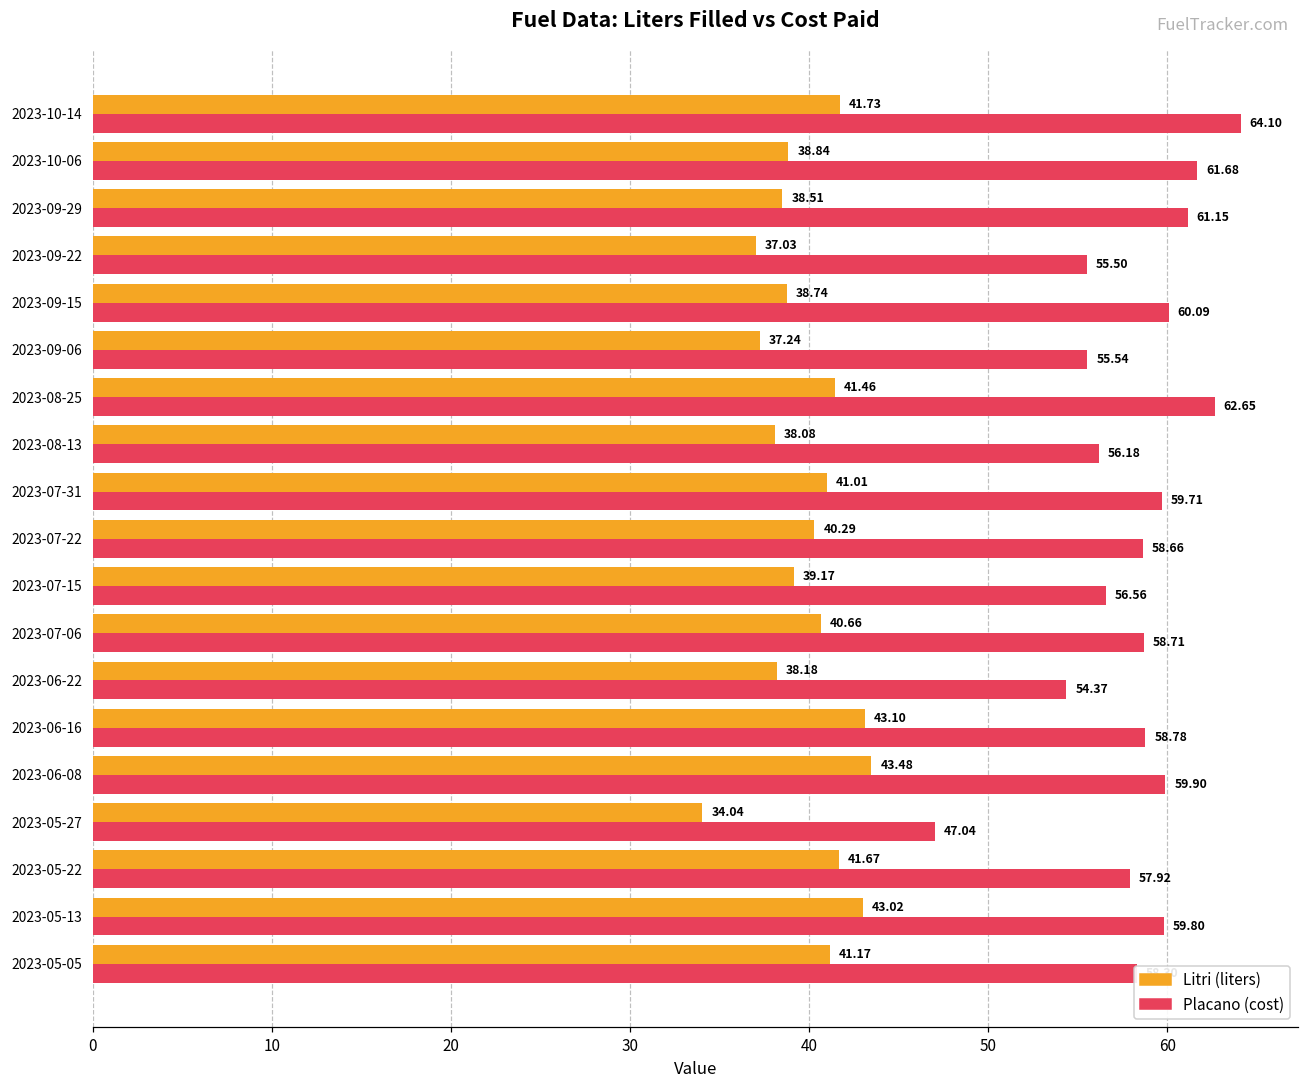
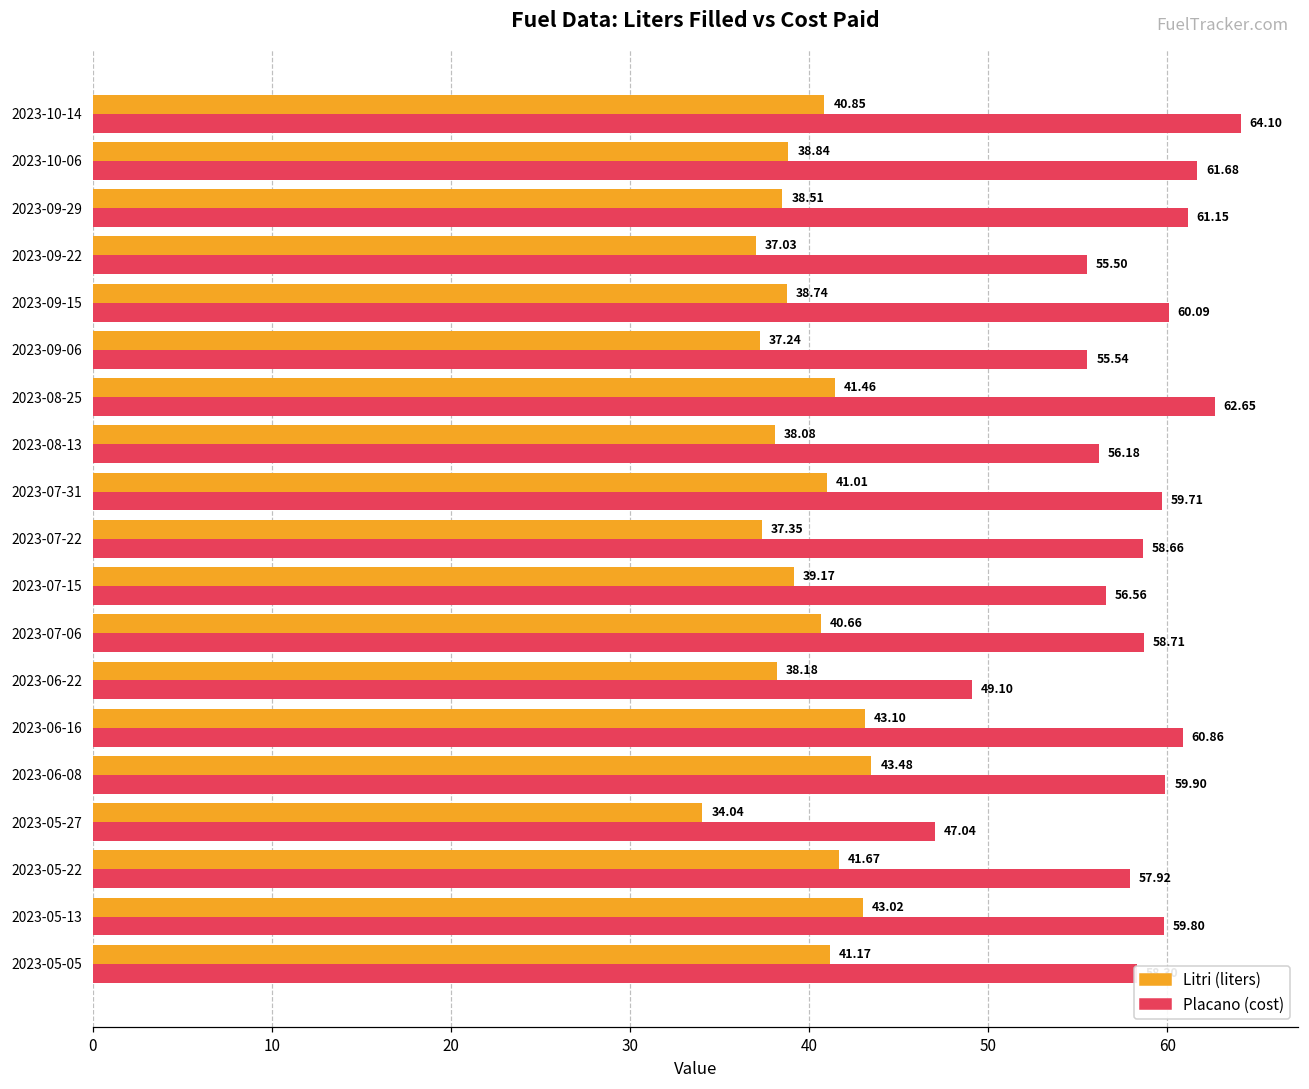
Litri (liters), 2023-10-14: 41.73 -> 40.85
Litri (liters), 2023-07-22: 40.29 -> 37.35
Placano (cost), 2023-06-22: 54.37 -> 49.10
Placano (cost), 2023-06-16: 58.78 -> 60.86
